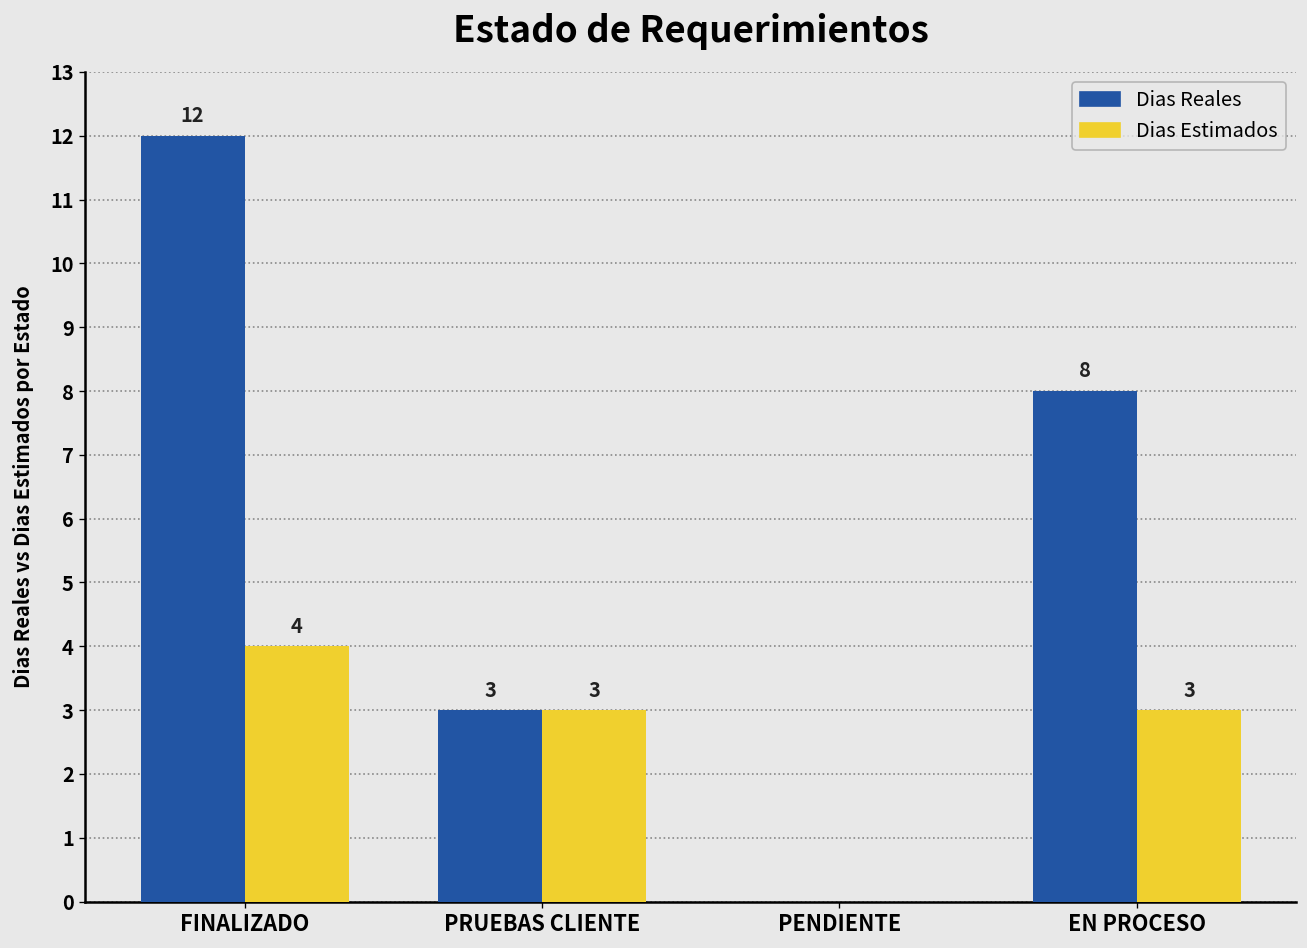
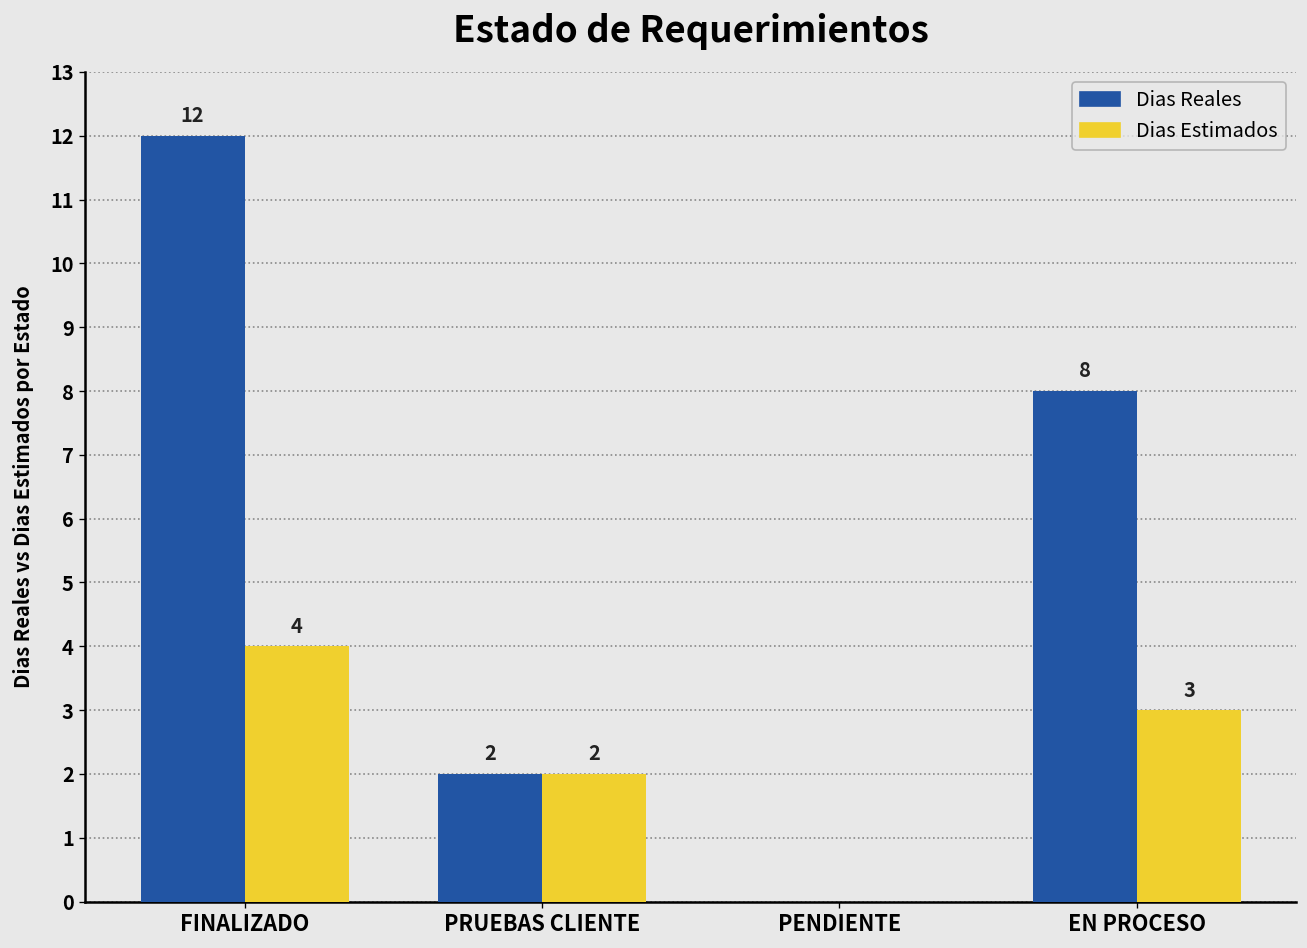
Dias Reales, PRUEBAS CLIENTE: 3 -> 2
Dias Estimados, PRUEBAS CLIENTE: 3 -> 2
